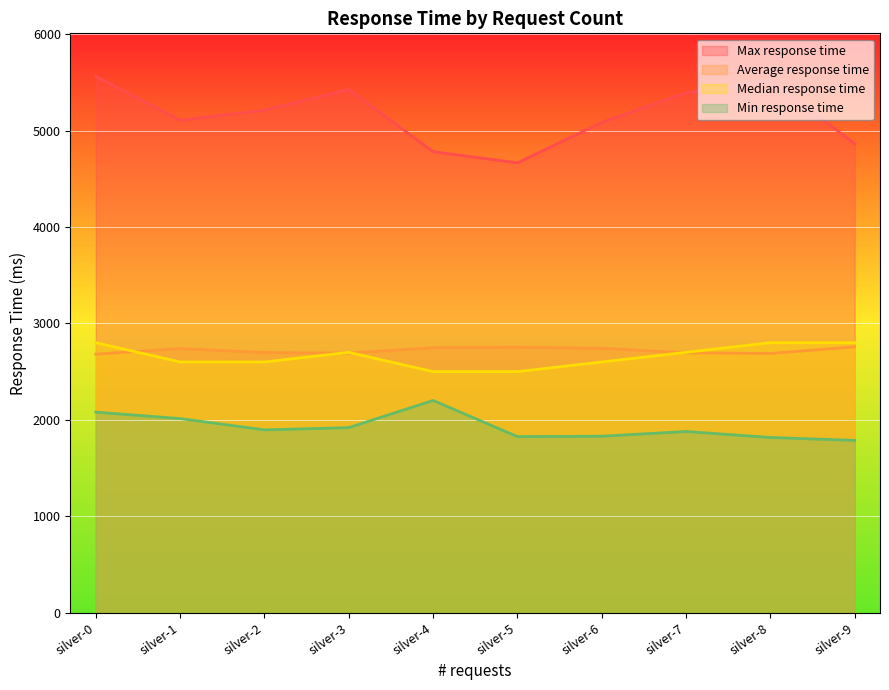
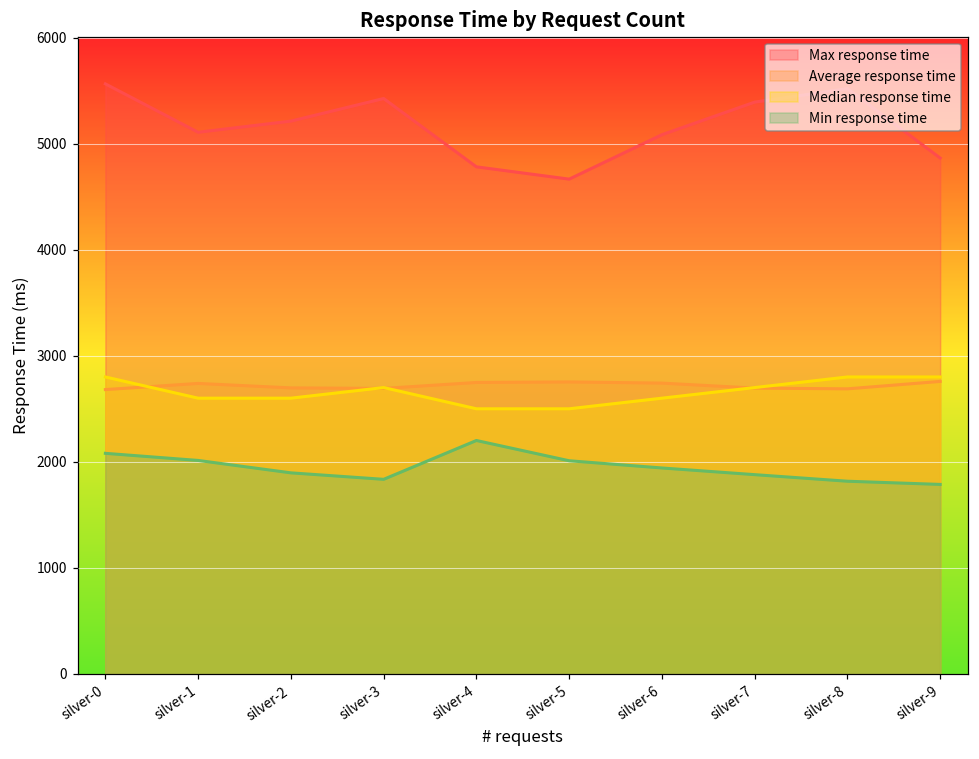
Min response time, silver-3: 1900 -> 1800
Min response time, silver-5: 1800 -> 2000
Min response time, silver-6: 1800 -> 1900
